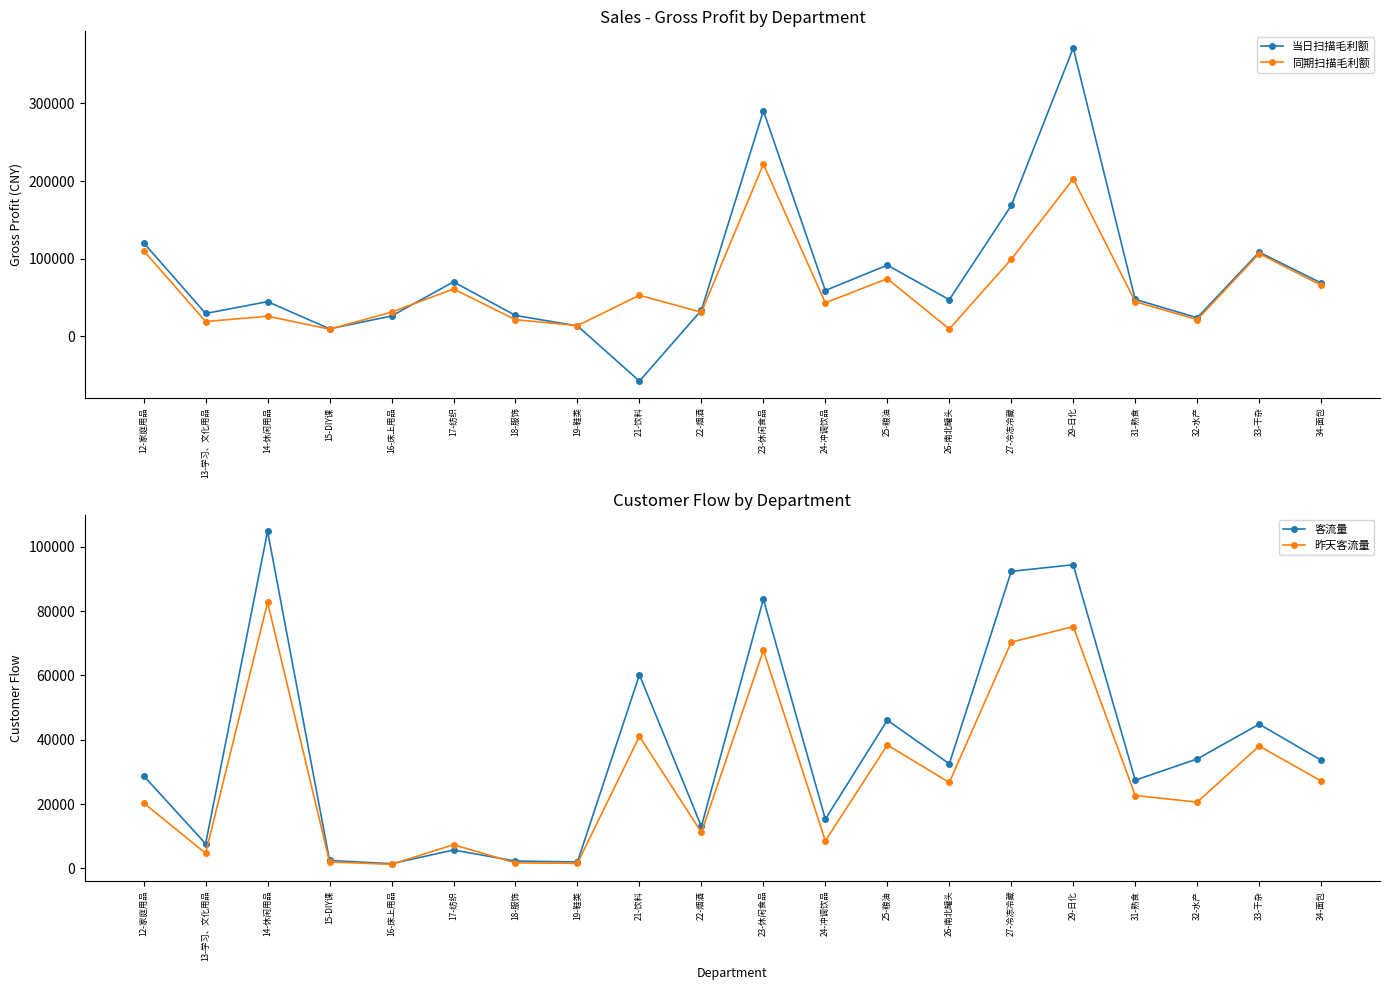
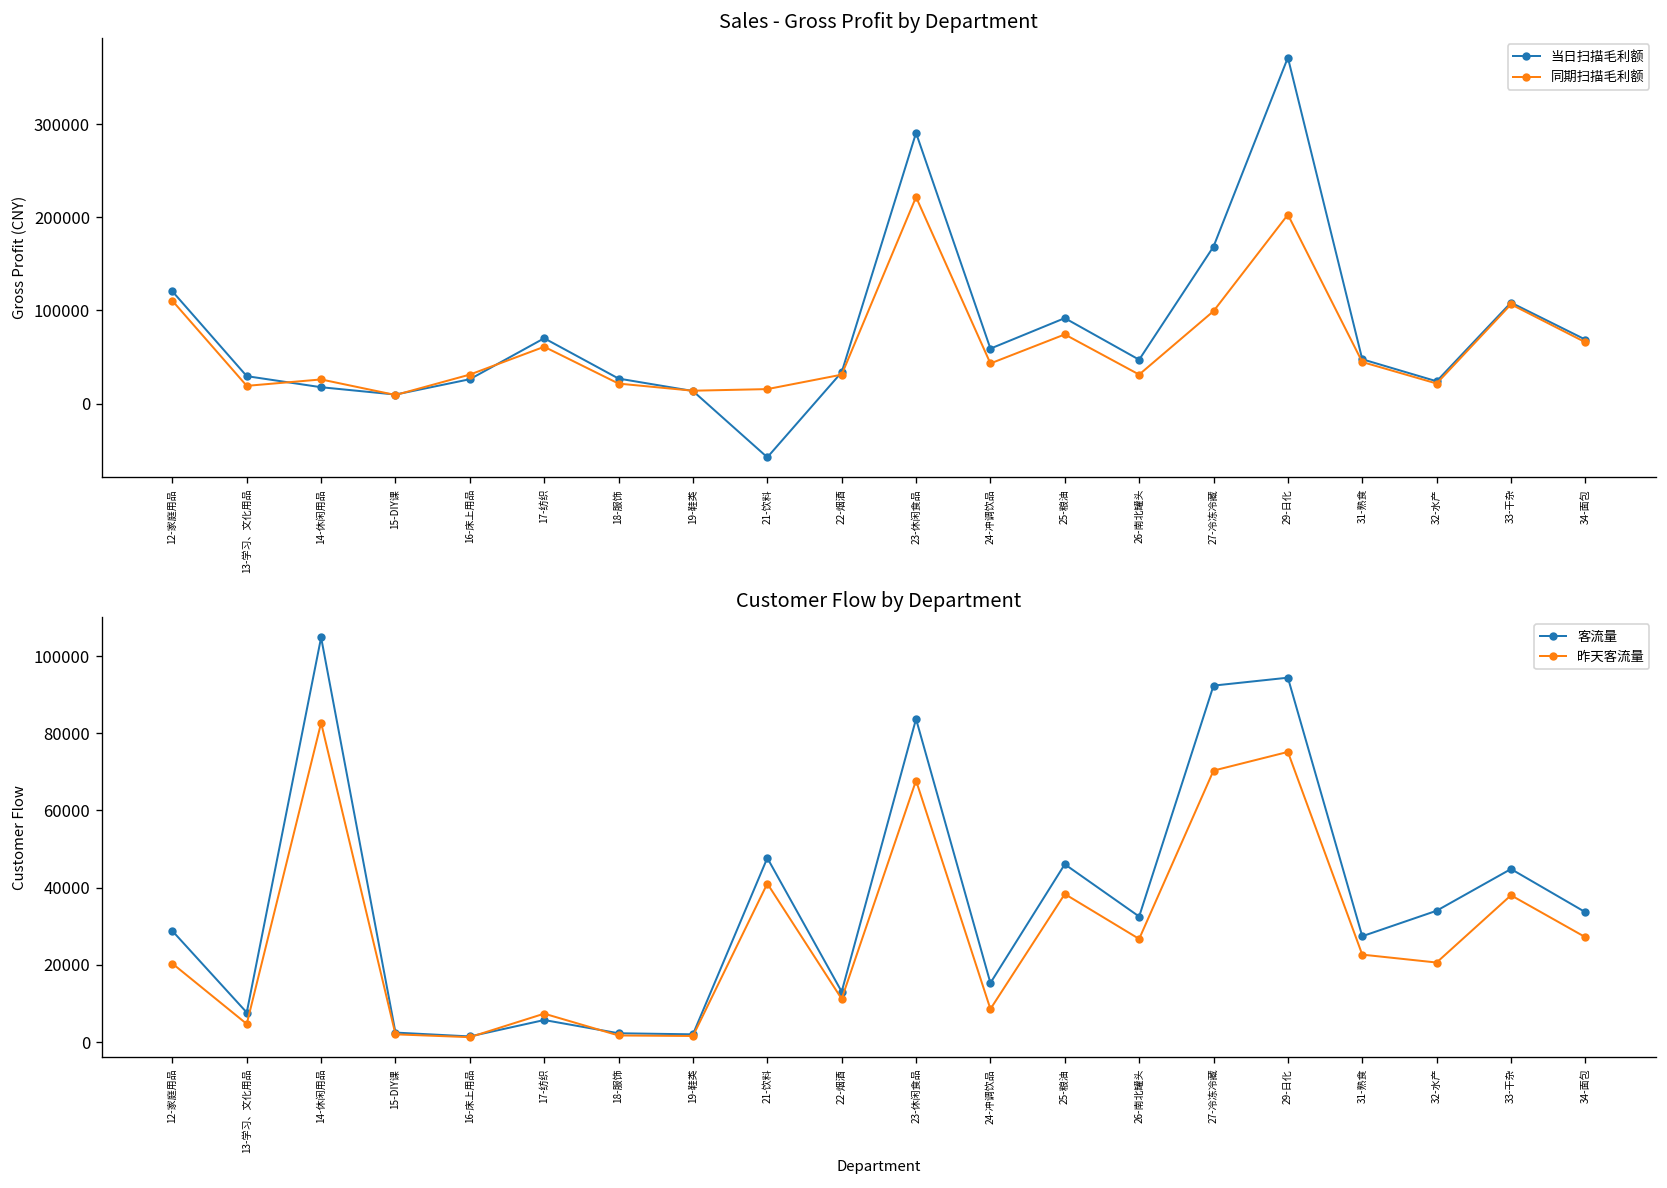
Sales - Gross Profit by Department, 当日扫描毛利额, 14-休闲用品: 40000 -> 20000
Sales - Gross Profit by Department, 同期扫描毛利额, 21-饮料: 50000 -> 20000
Sales - Gross Profit by Department, 同期扫描毛利额, 26-南北罐头: 10000 -> 30000
Customer Flow by Department, 客流量, 21-饮料: 60000 -> 48000
